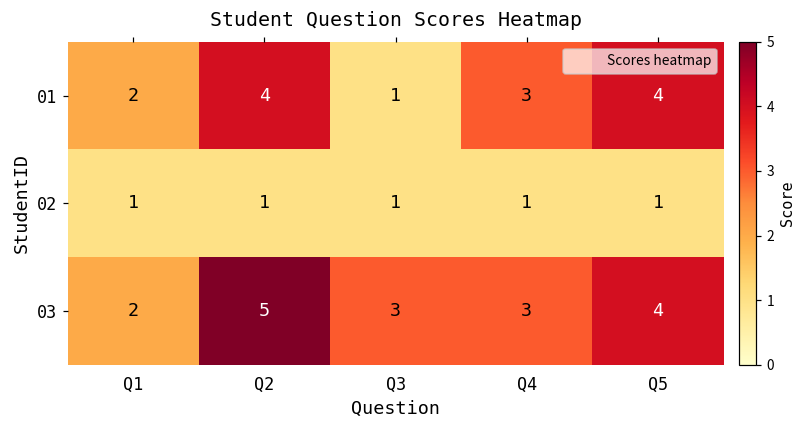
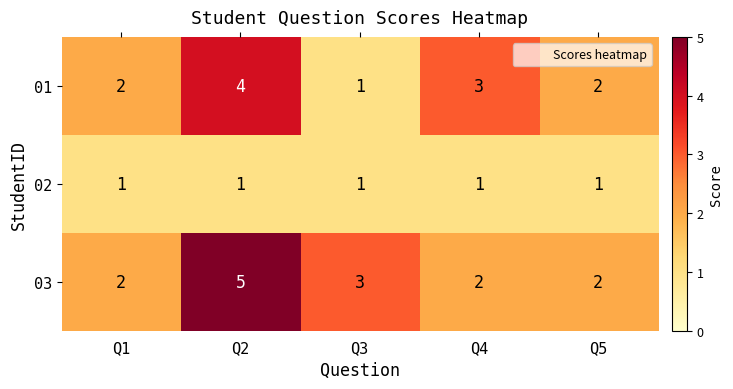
01, Q5: 4 -> 2
03, Q4: 3 -> 2
03, Q5: 4 -> 2
